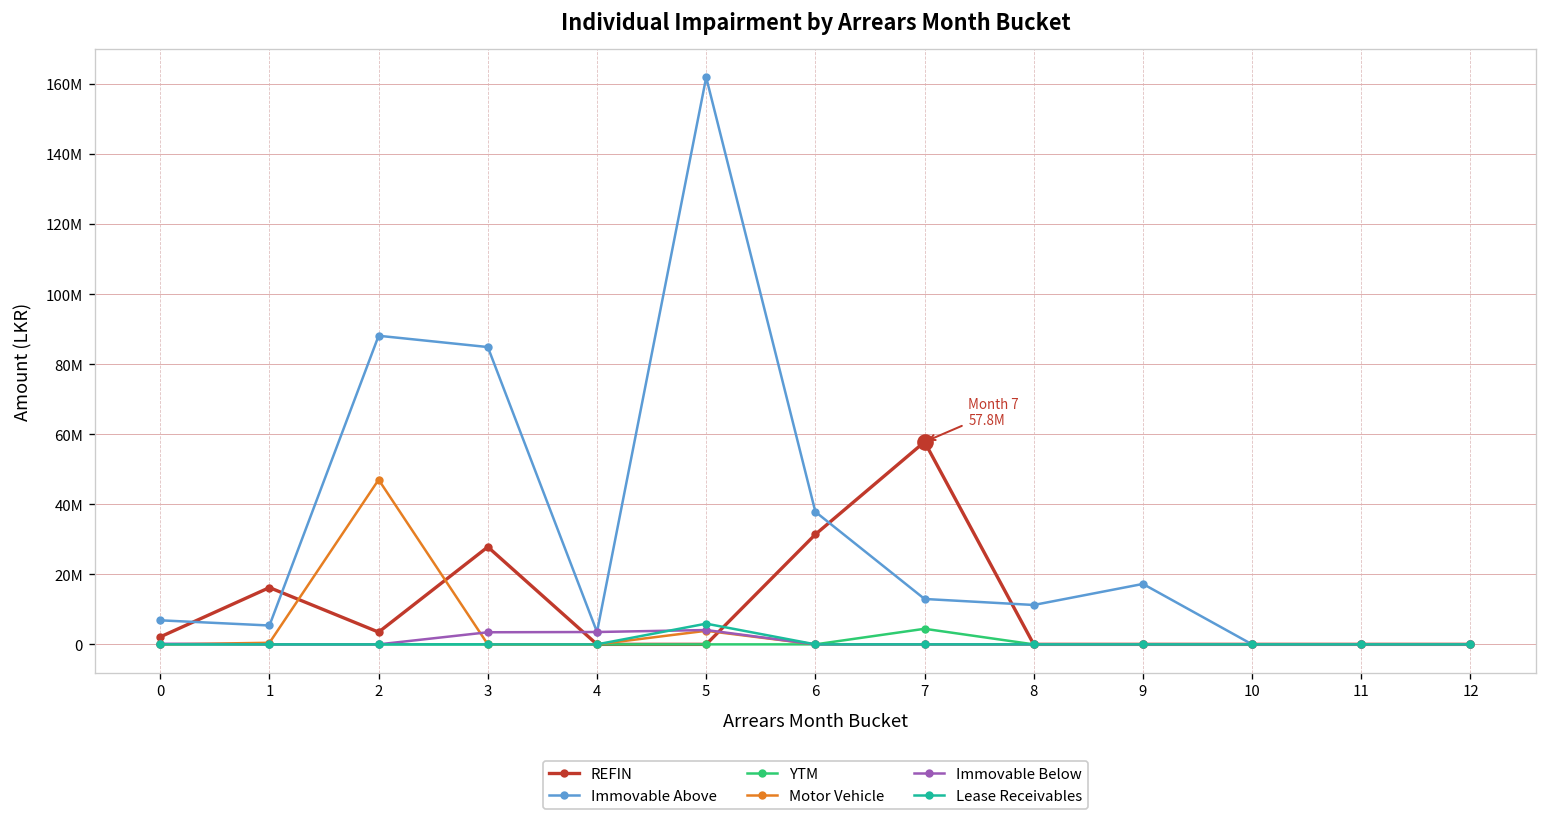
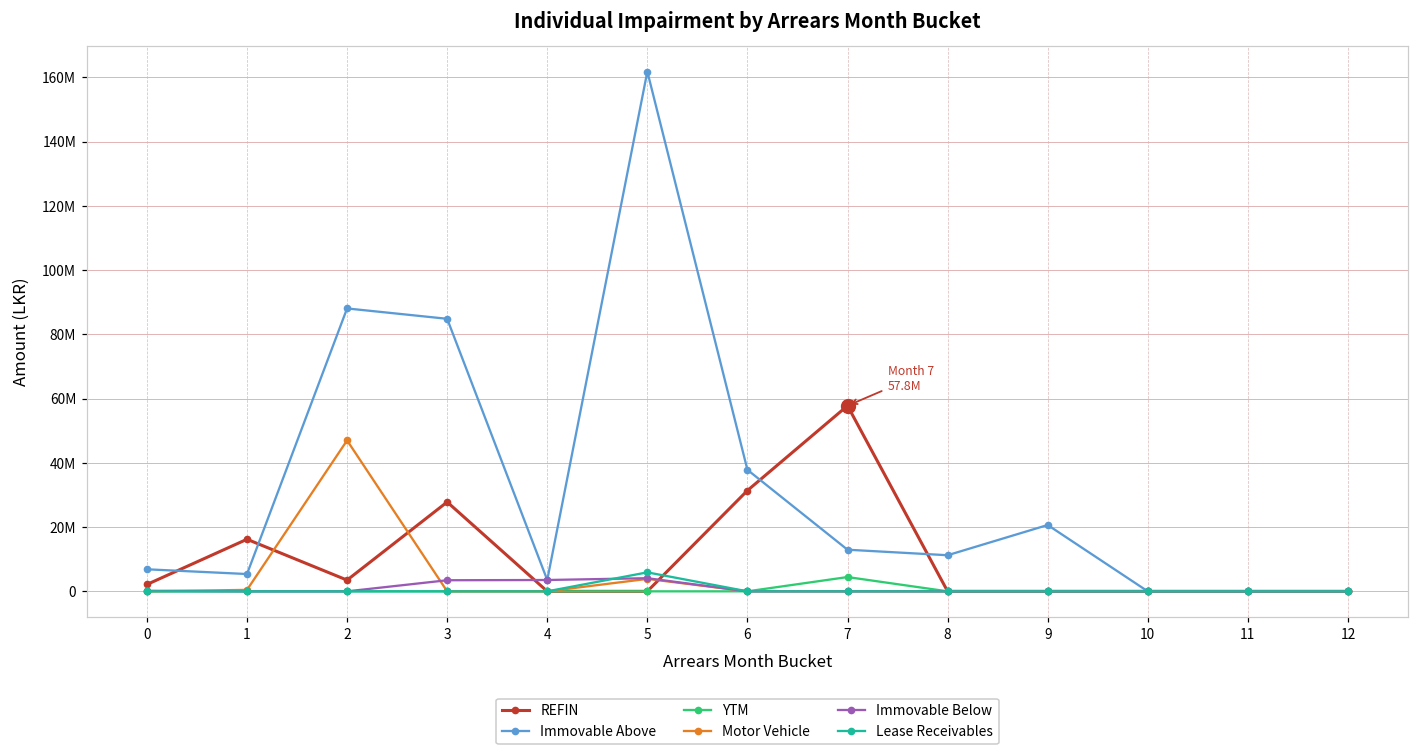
Immovable Above, 9: 17000000 -> 21000000
